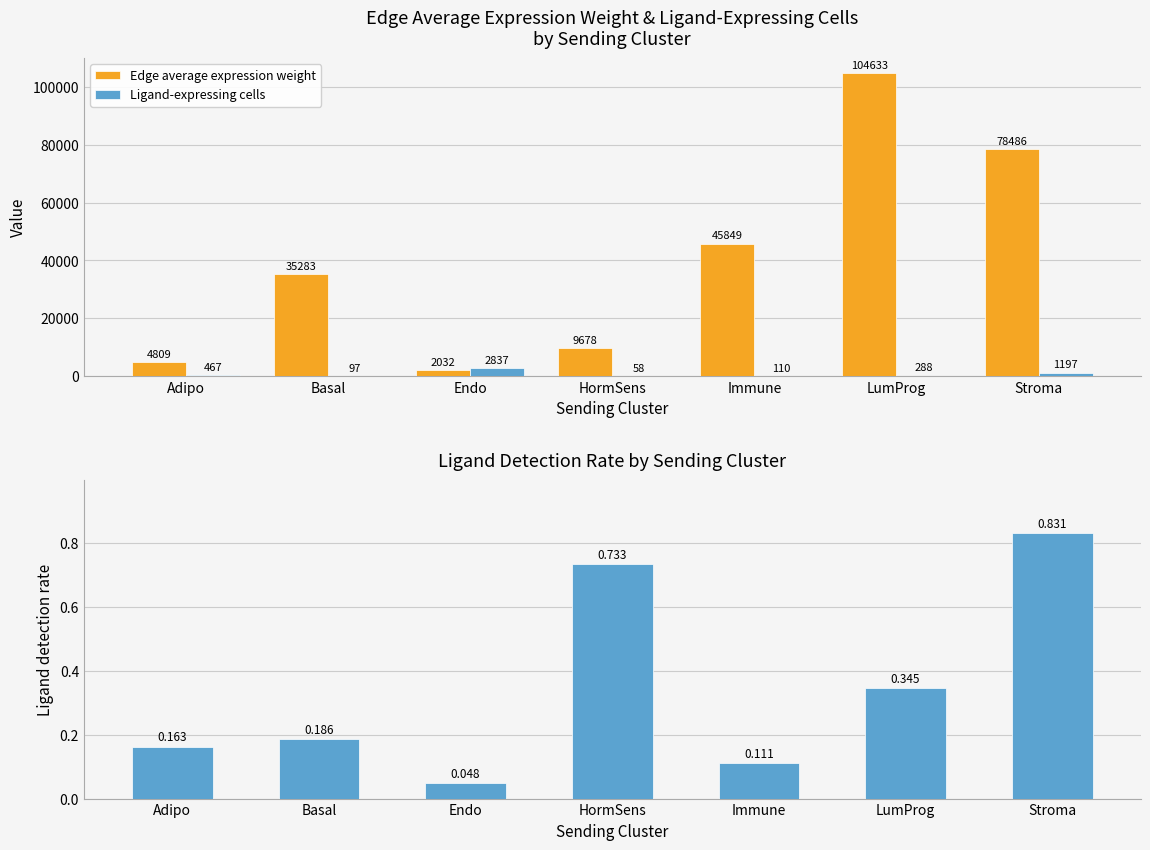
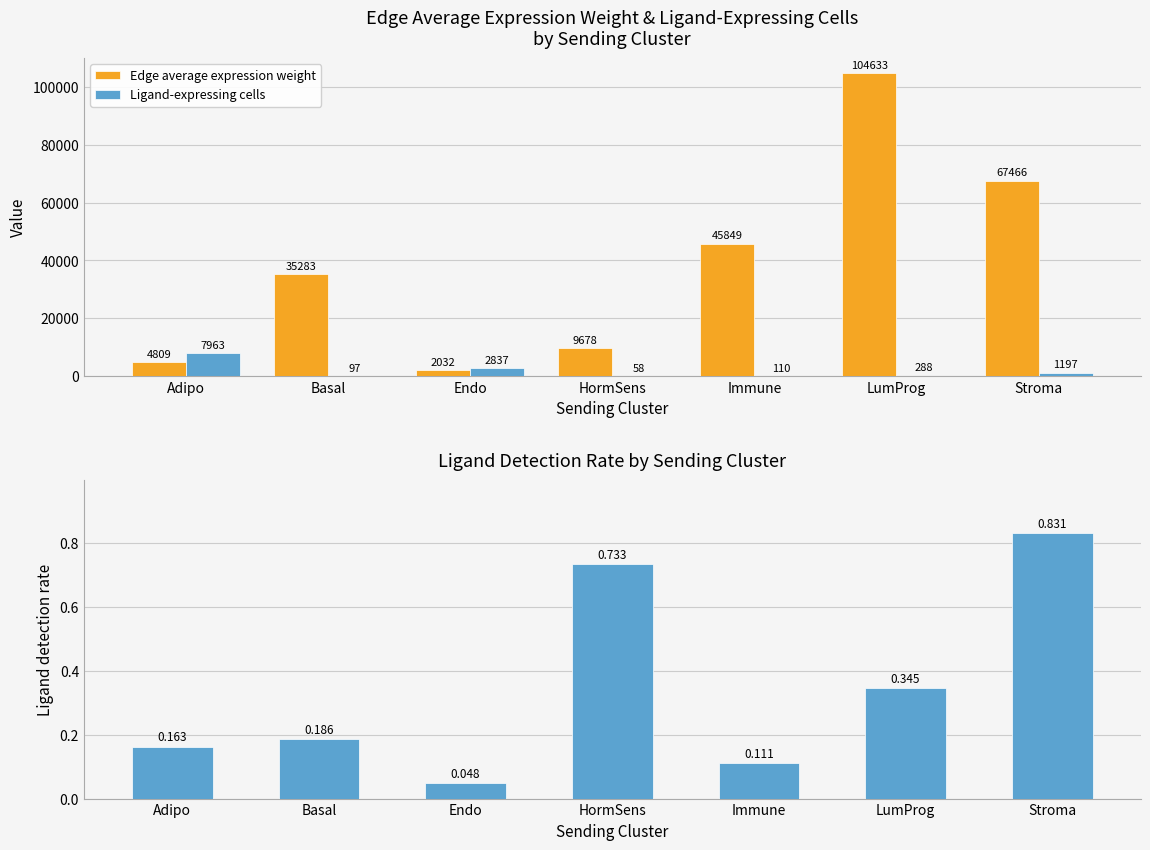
Edge Average Expression Weight & Ligand-Expressing Cells by Sending Cluster, Ligand-expressing cells, Adipo: 467 -> 7963
Edge Average Expression Weight & Ligand-Expressing Cells by Sending Cluster, Edge average expression weight, Stroma: 78486 -> 67466
